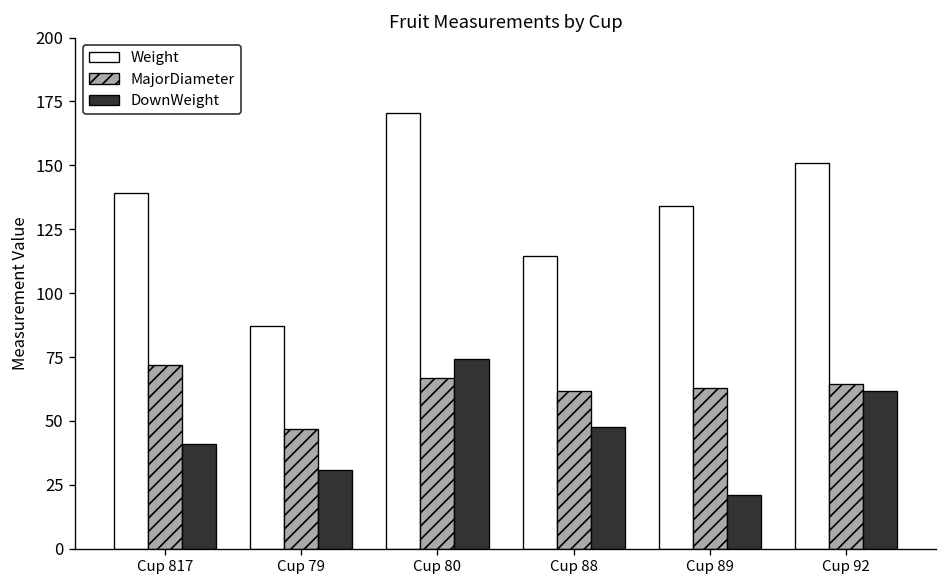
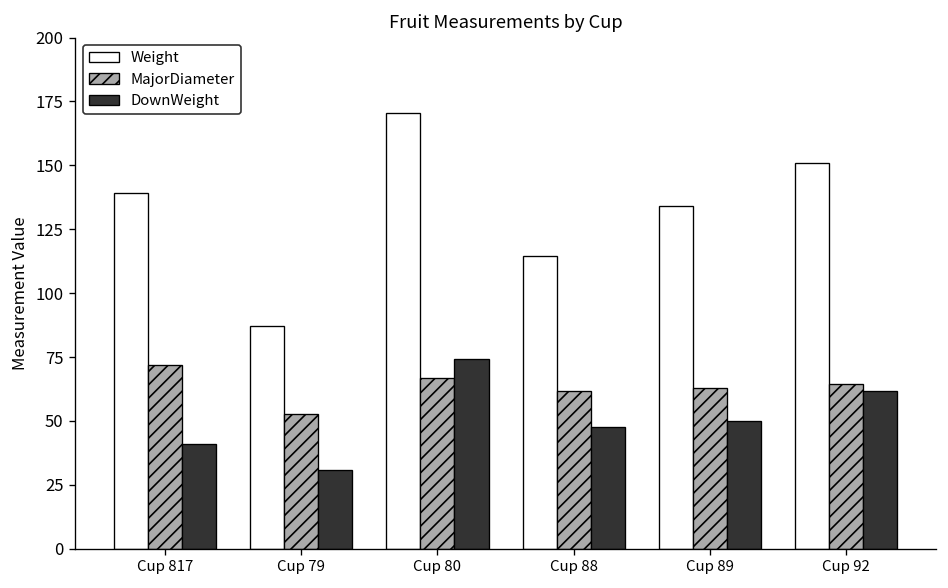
MajorDiameter, Cup 79: 47 -> 53
DownWeight, Cup 89: 21 -> 50
